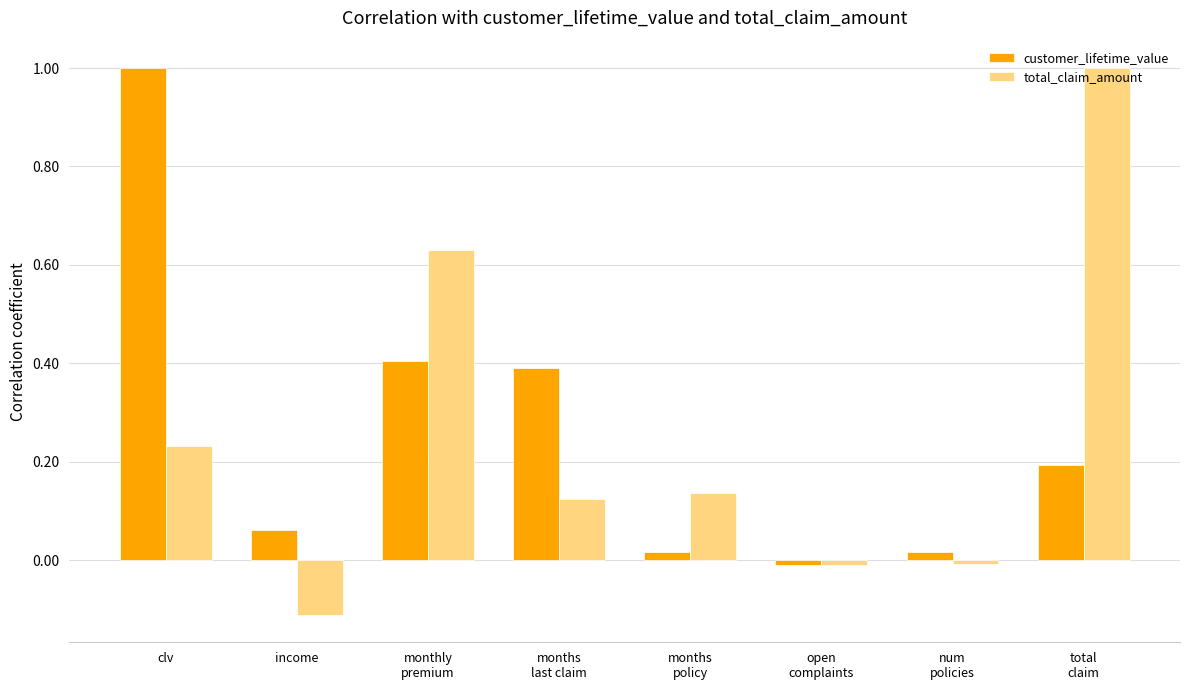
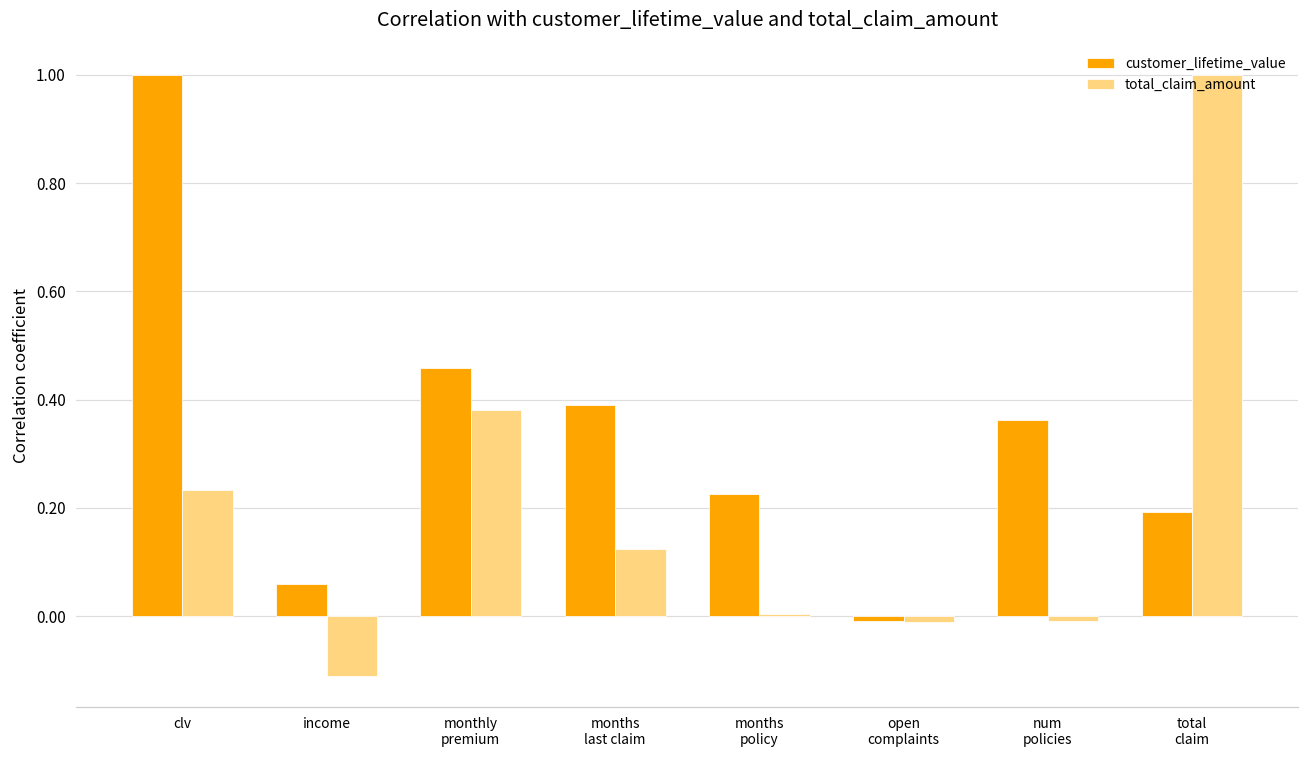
customer_lifetime_value, monthly premium: 0.40 -> 0.46
total_claim_amount, monthly premium: 0.63 -> 0.38
customer_lifetime_value, months policy: 0.02 -> 0.23
total_claim_amount, months policy: 0.14 -> 0.00
customer_lifetime_value, num policies: 0.02 -> 0.36
